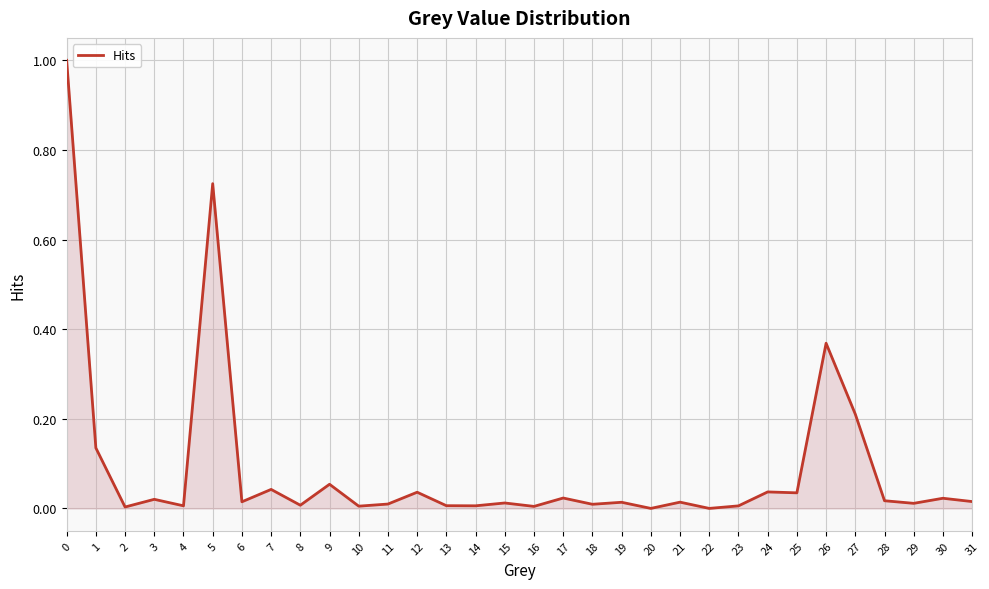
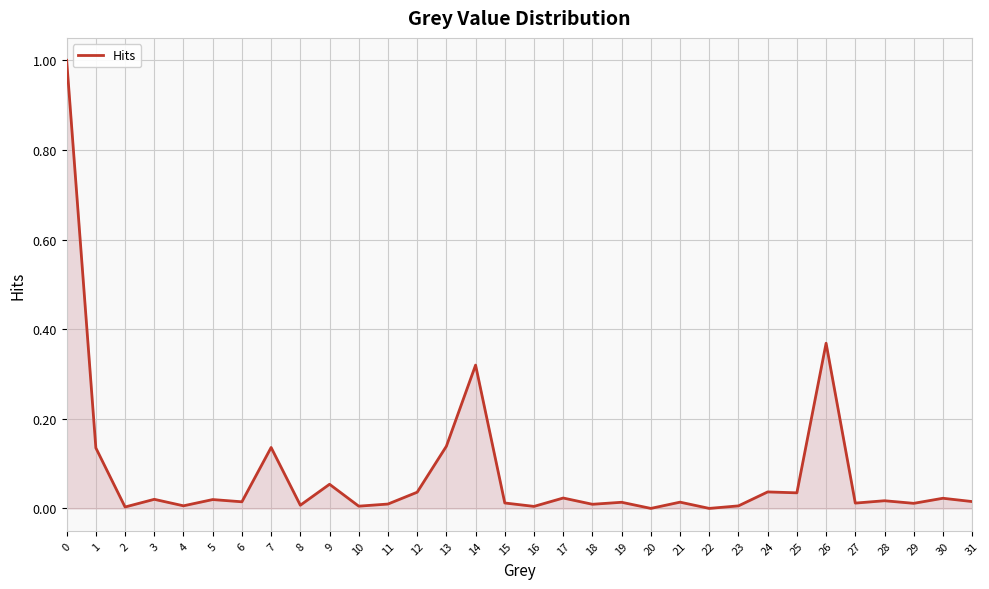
5: 0.72 -> 0.02
7: 0.04 -> 0.14
13: 0.01 -> 0.14
14: 0.01 -> 0.32
27: 0.21 -> 0.01
